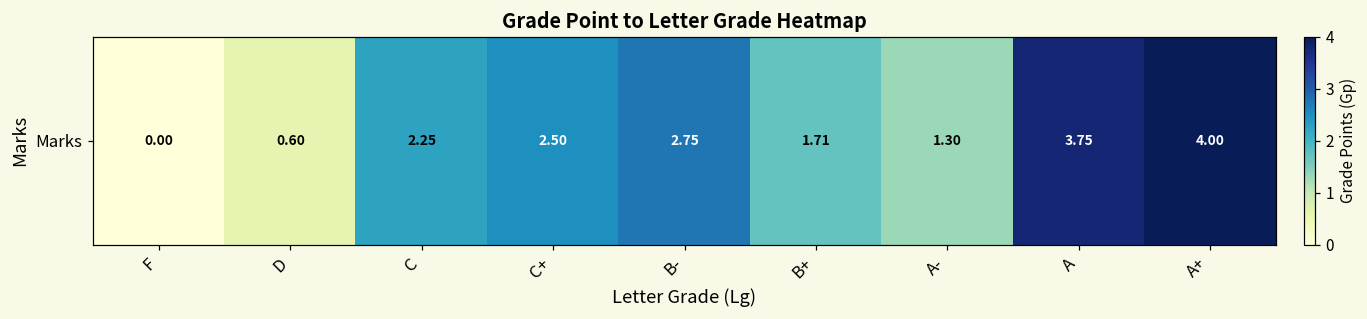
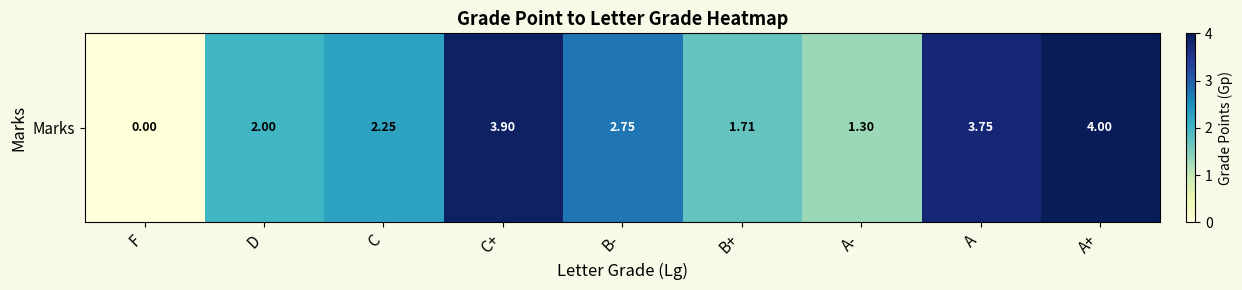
Marks, D: 0.60 -> 2.00
Marks, C+: 2.50 -> 3.90
